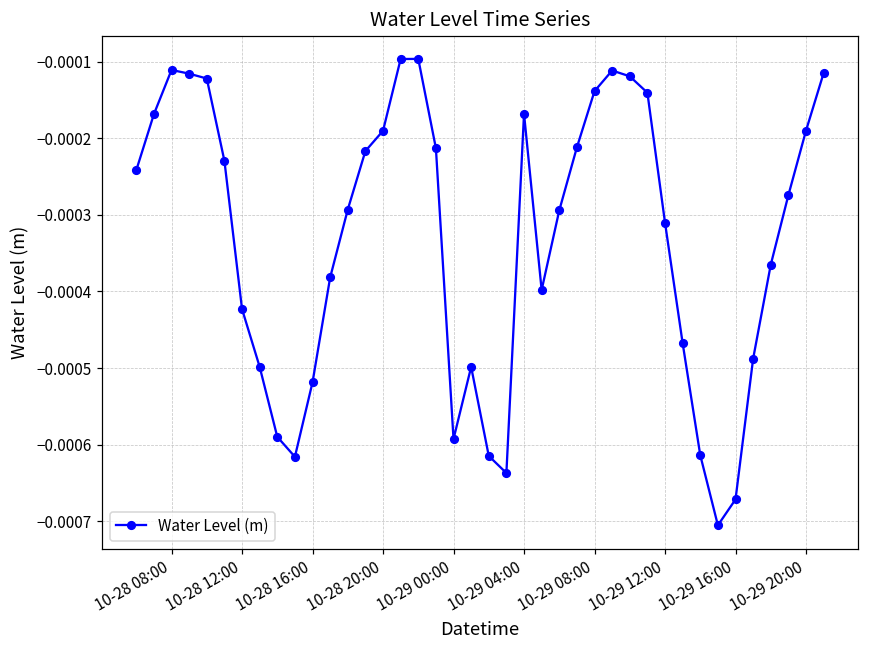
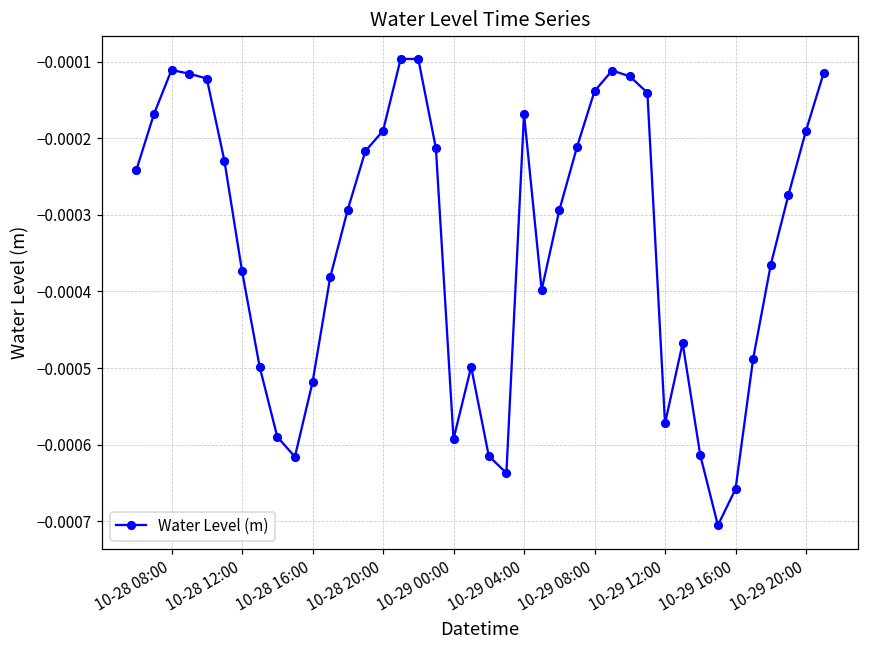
10-28 12:00: -0.00042 -> -0.00037
10-29 12:00: -0.00031 -> -0.00057
10-29 16:00: -0.00067 -> -0.00066
